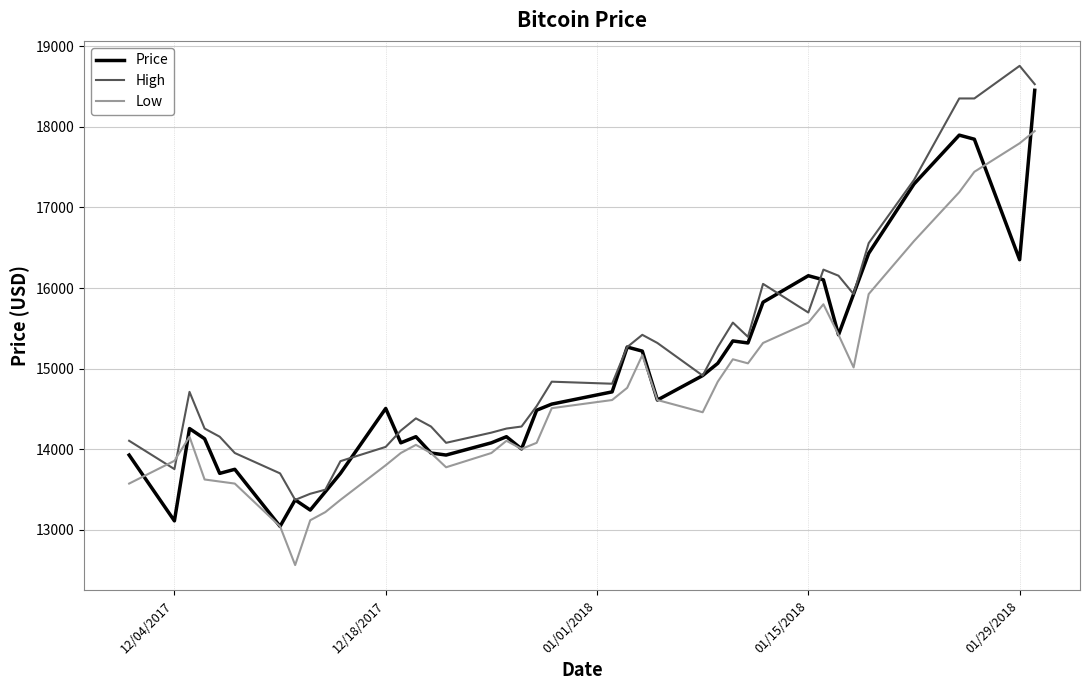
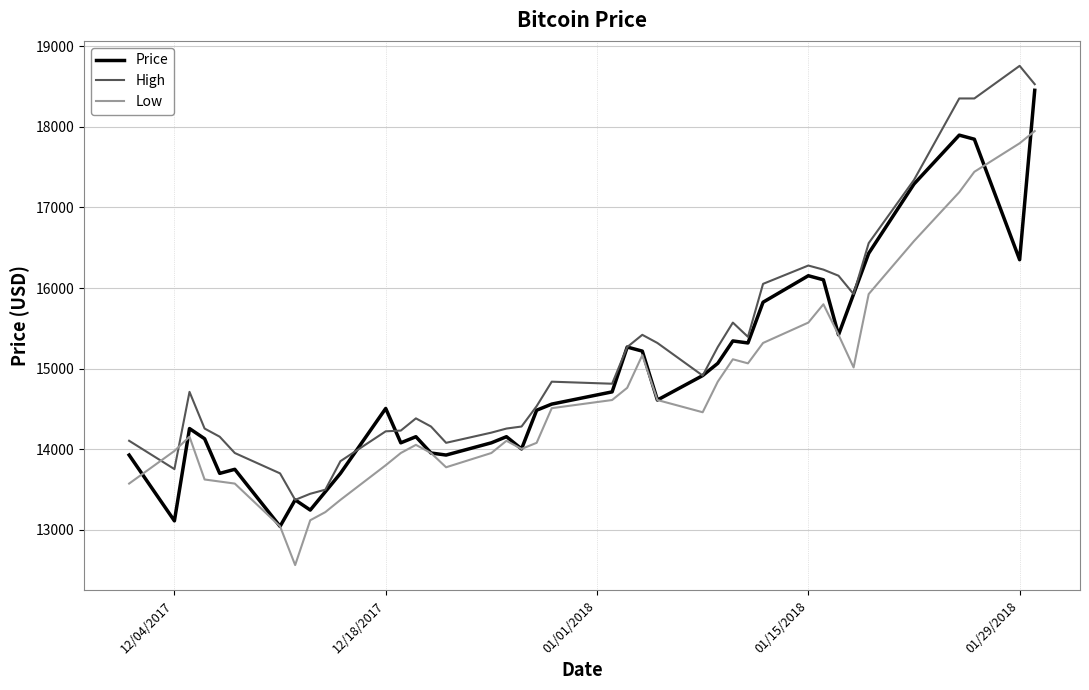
Low, 12/04/2017: 13900 -> 14000
High, 12/18/2017: 14000 -> 14200
High, 01/15/2018: 15700 -> 16300
